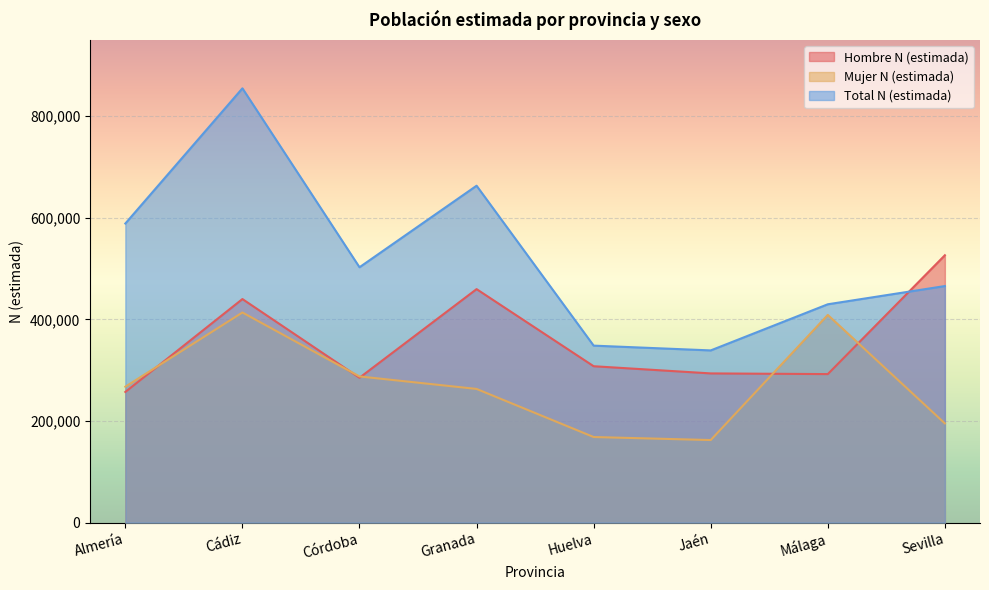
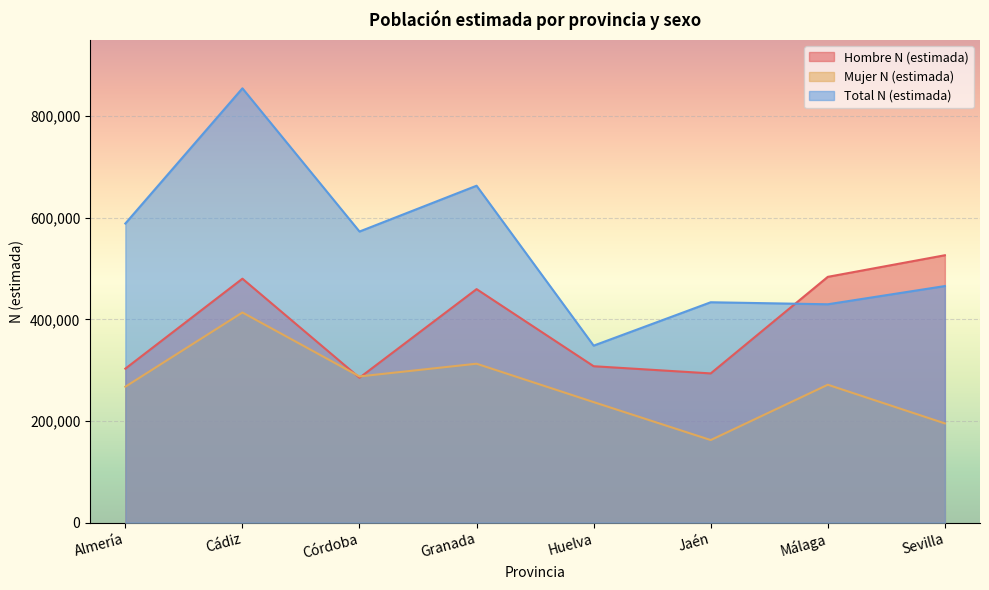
Hombre N (estimada), Almería: 260,000 -> 300,000
Hombre N (estimada), Cádiz: 440,000 -> 480,000
Total N (estimada), Córdoba: 500,000 -> 570,000
Mujer N (estimada), Granada: 260,000 -> 310,000
Mujer N (estimada), Huelva: 170,000 -> 240,000
Total N (estimada), Jaén: 340,000 -> 430,000
Hombre N (estimada), Málaga: 290,000 -> 480,000
Mujer N (estimada), Málaga: 410,000 -> 270,000
